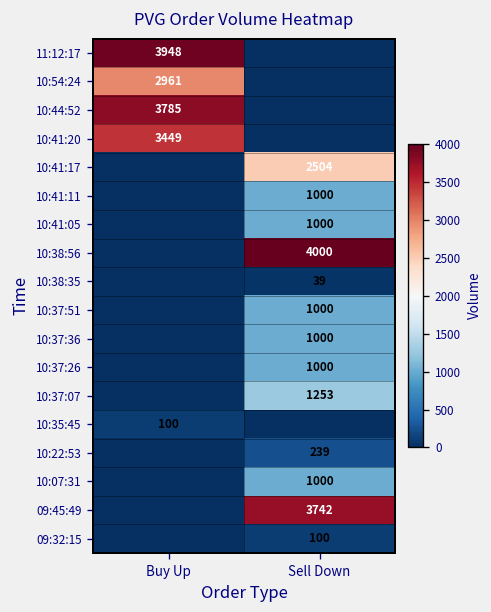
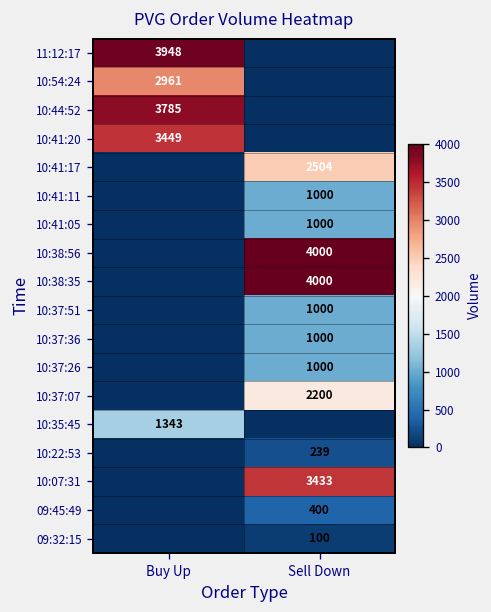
10:38:35, Sell Down: 39 -> 4000
10:37:07, Sell Down: 1253 -> 2200
10:35:45, Buy Up: 100 -> 1343
10:07:31, Sell Down: 1000 -> 3433
09:45:49, Sell Down: 3742 -> 400
